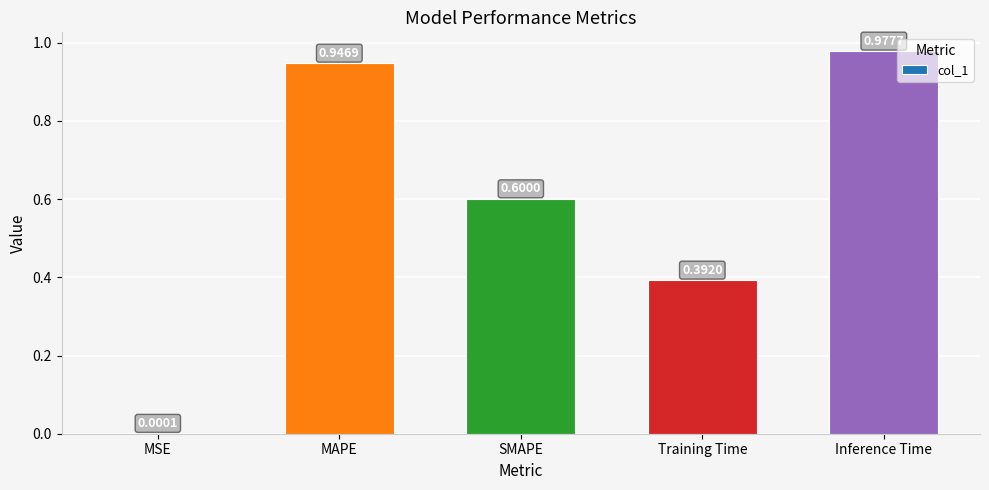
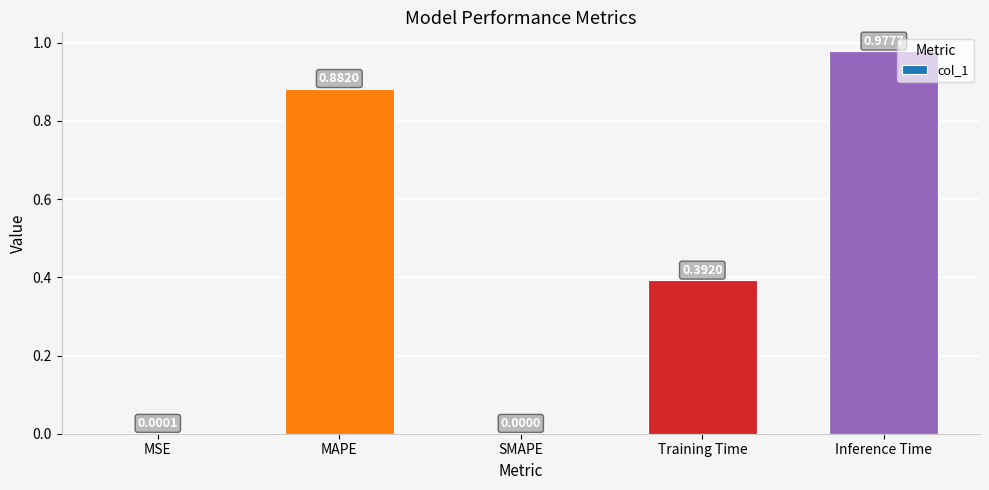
MAPE: 0.9469 -> 0.8820
SMAPE: 0.6000 -> 0.0000
